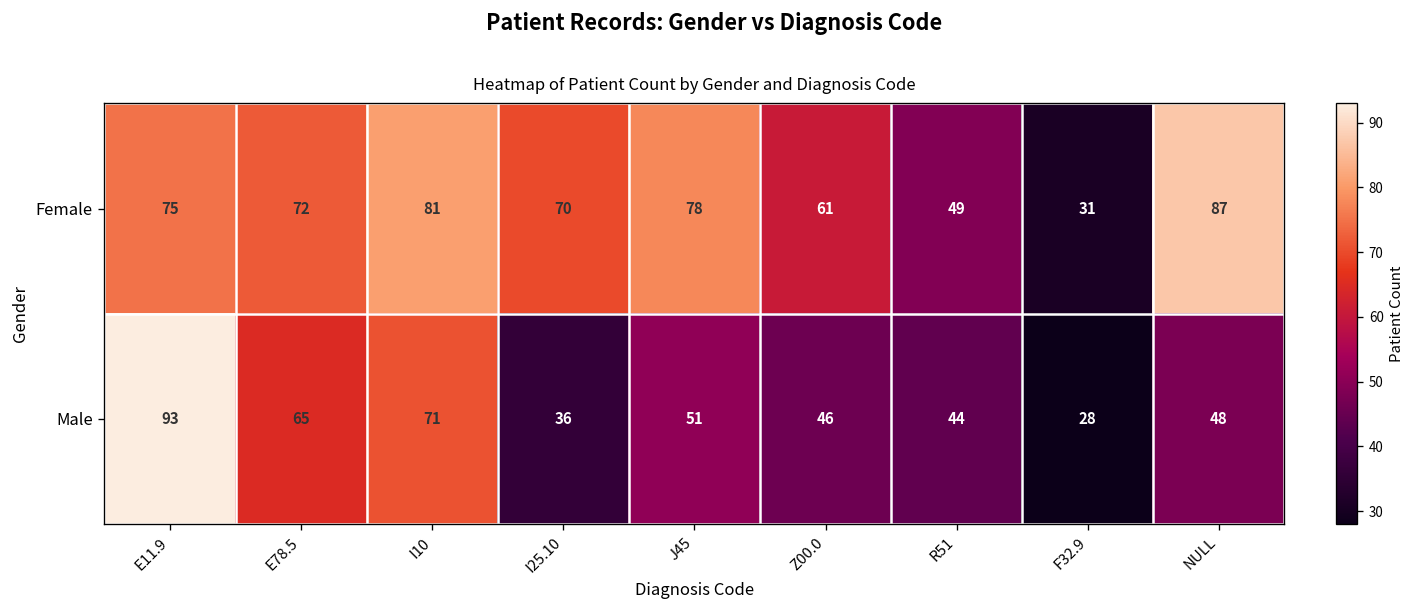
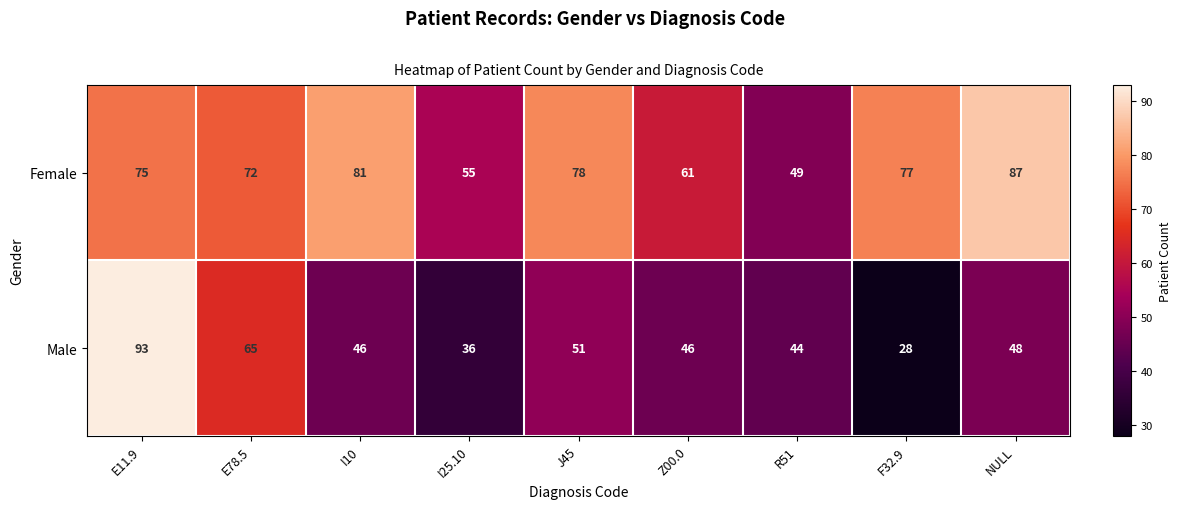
Female, I25.10: 70 -> 55
Female, F32.9: 31 -> 77
Male, I10: 71 -> 46
